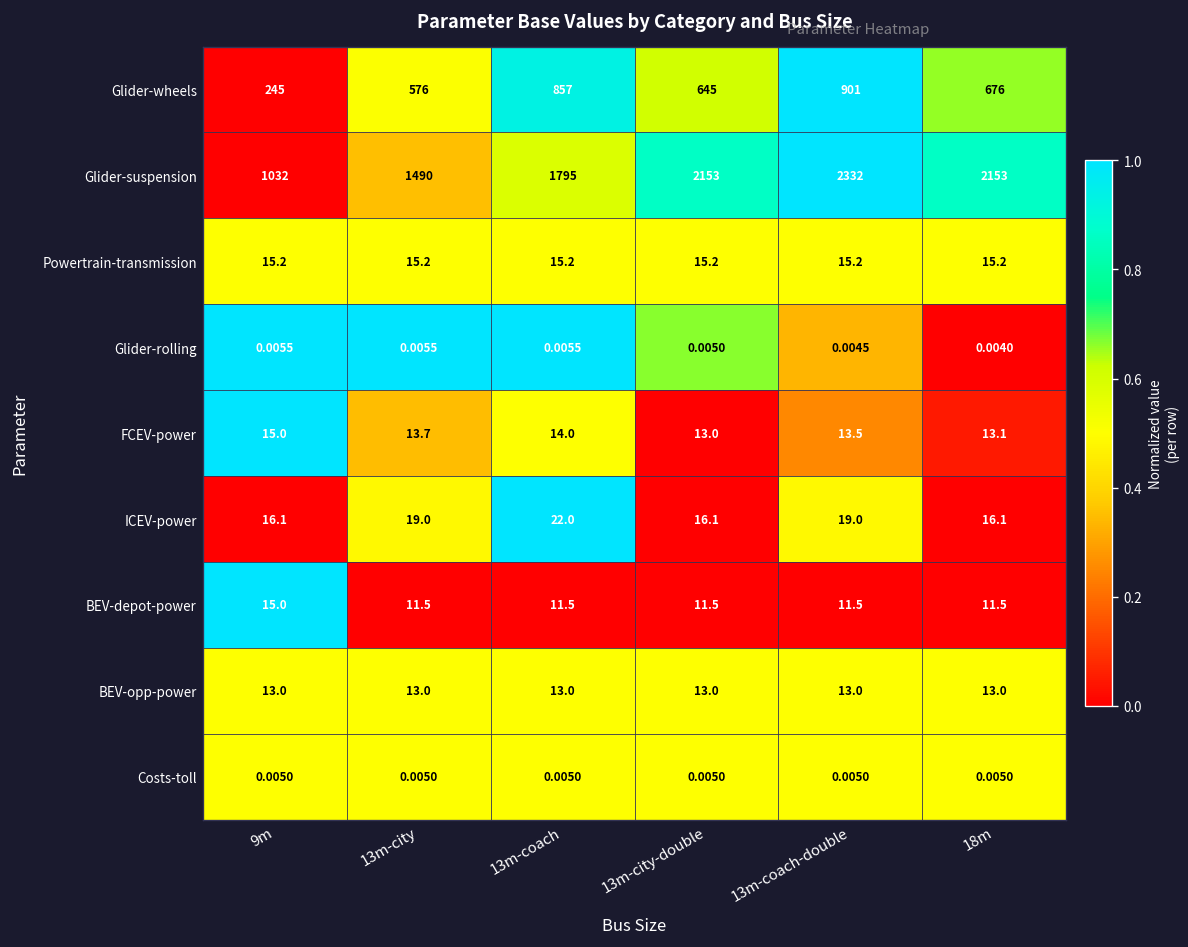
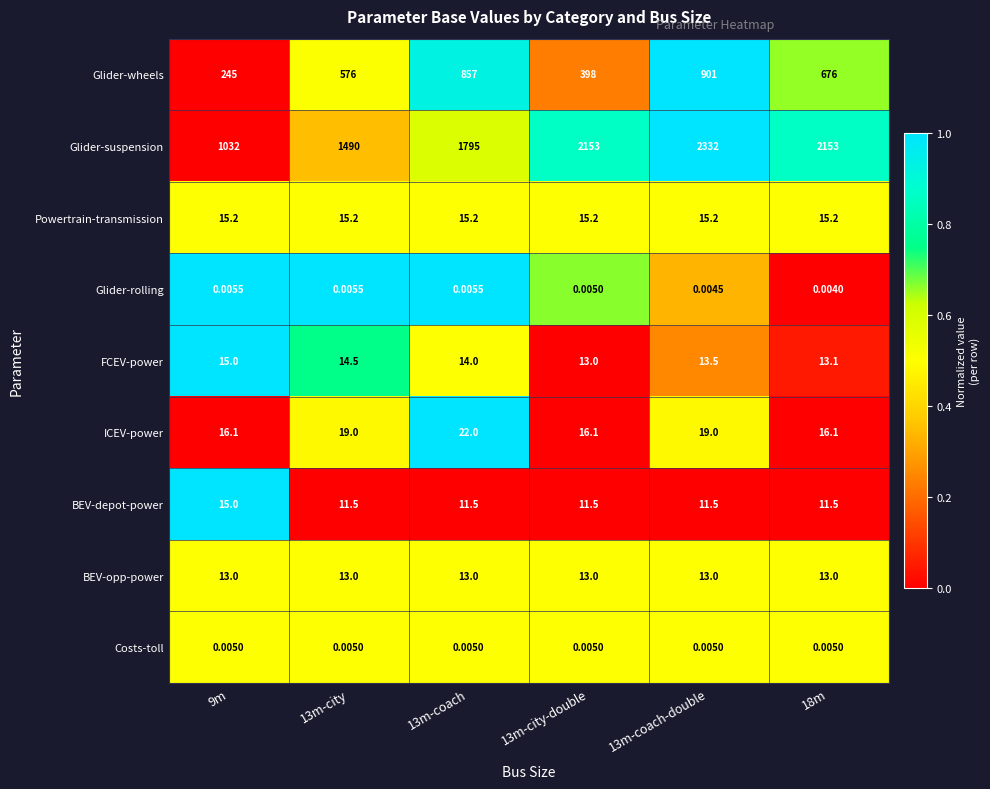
Glider-wheels, 13m-city-double: 645 -> 398
FCEV-power, 13m-city: 13.7 -> 14.5
